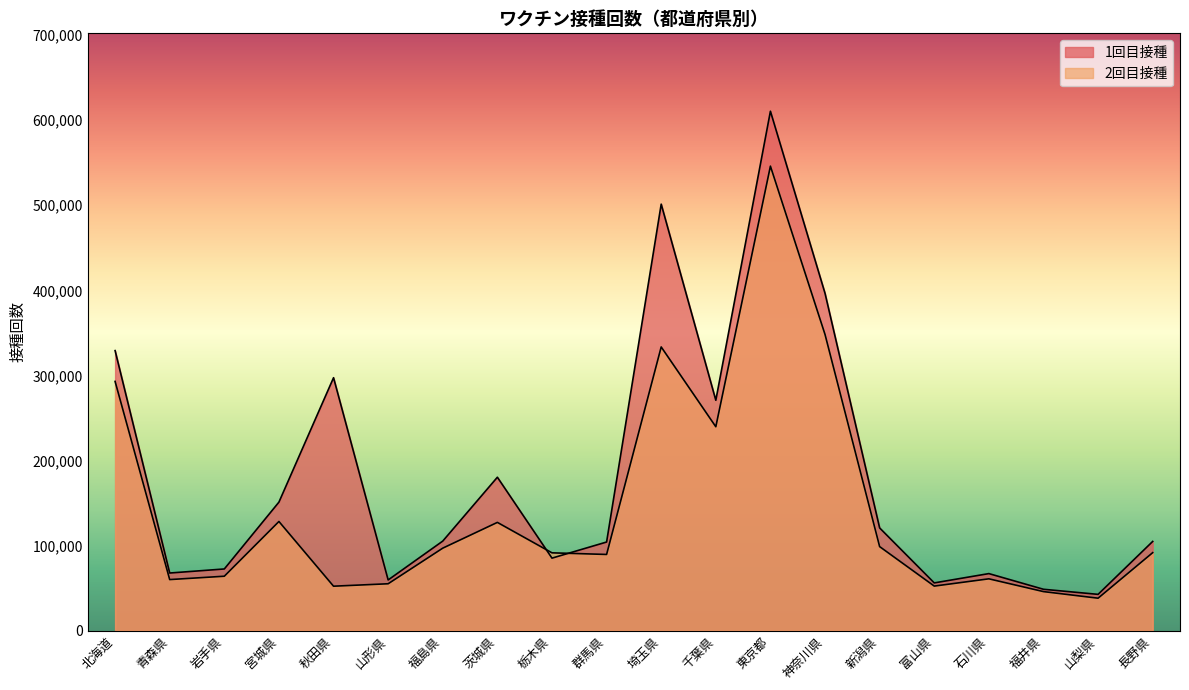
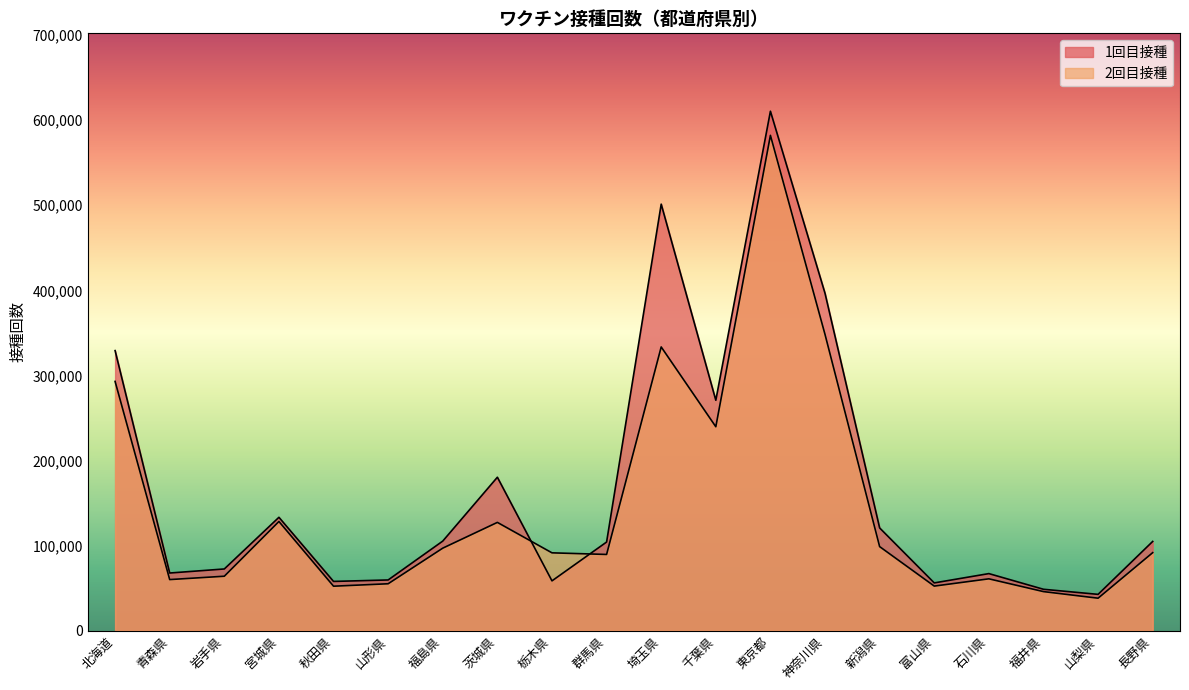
1回目接種, 宮城県: 150,000 -> 130,000
1回目接種, 秋田県: 300,000 -> 60,000
1回目接種, 栃木県: 90,000 -> 60,000
2回目接種, 東京都: 550,000 -> 580,000
